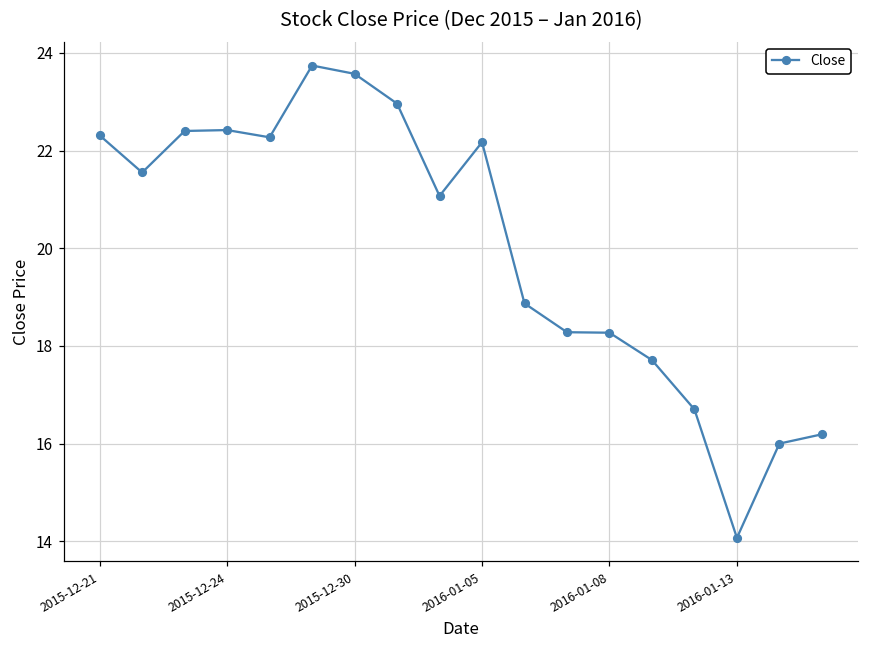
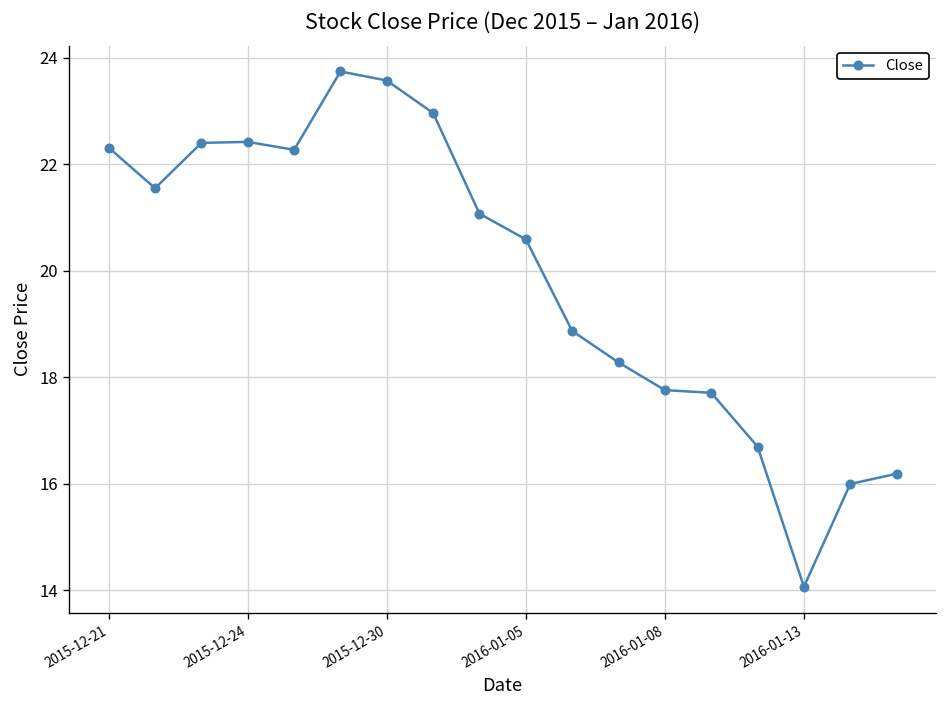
2016-01-05: 22.2 -> 20.6
2016-01-08: 18.3 -> 17.8
